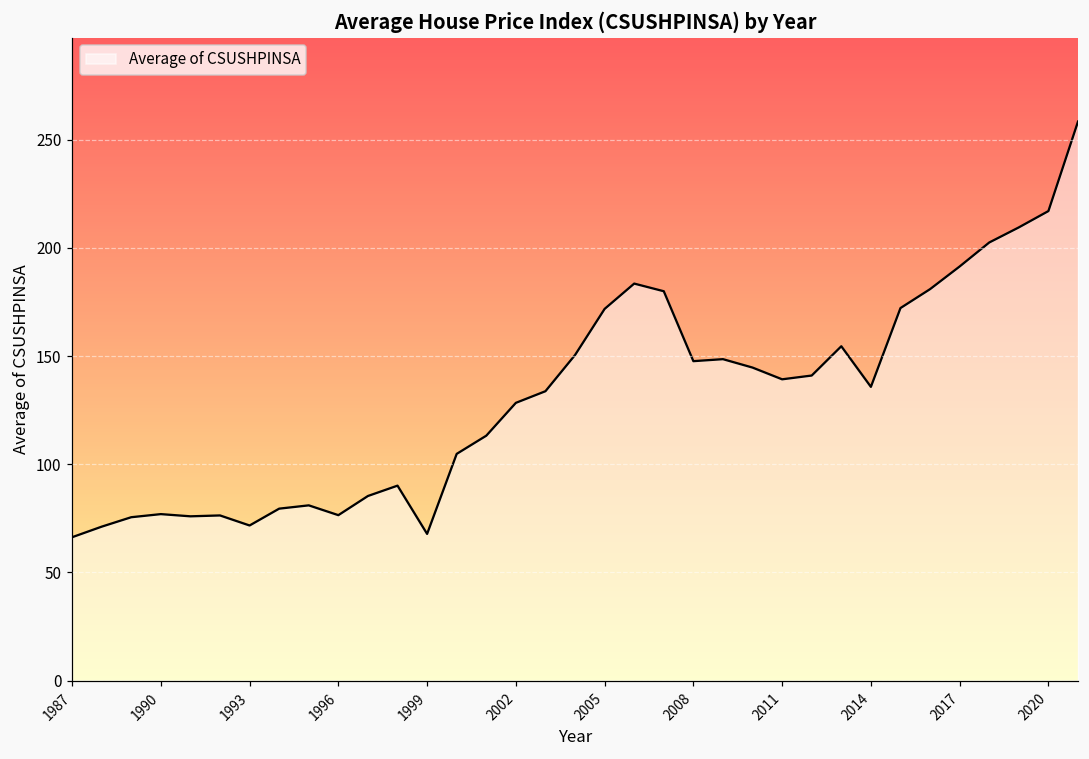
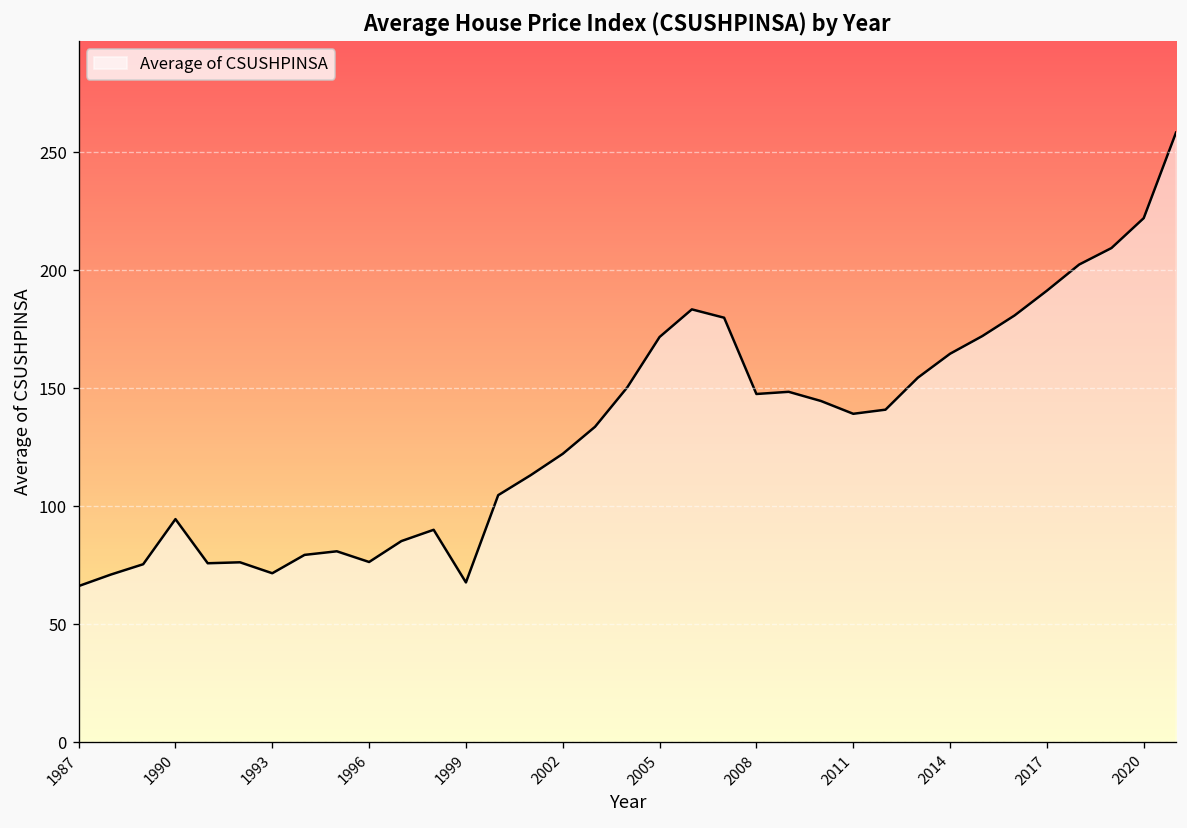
1990: 77 -> 95
2002: 128 -> 122
2014: 136 -> 165
2020: 217 -> 222
